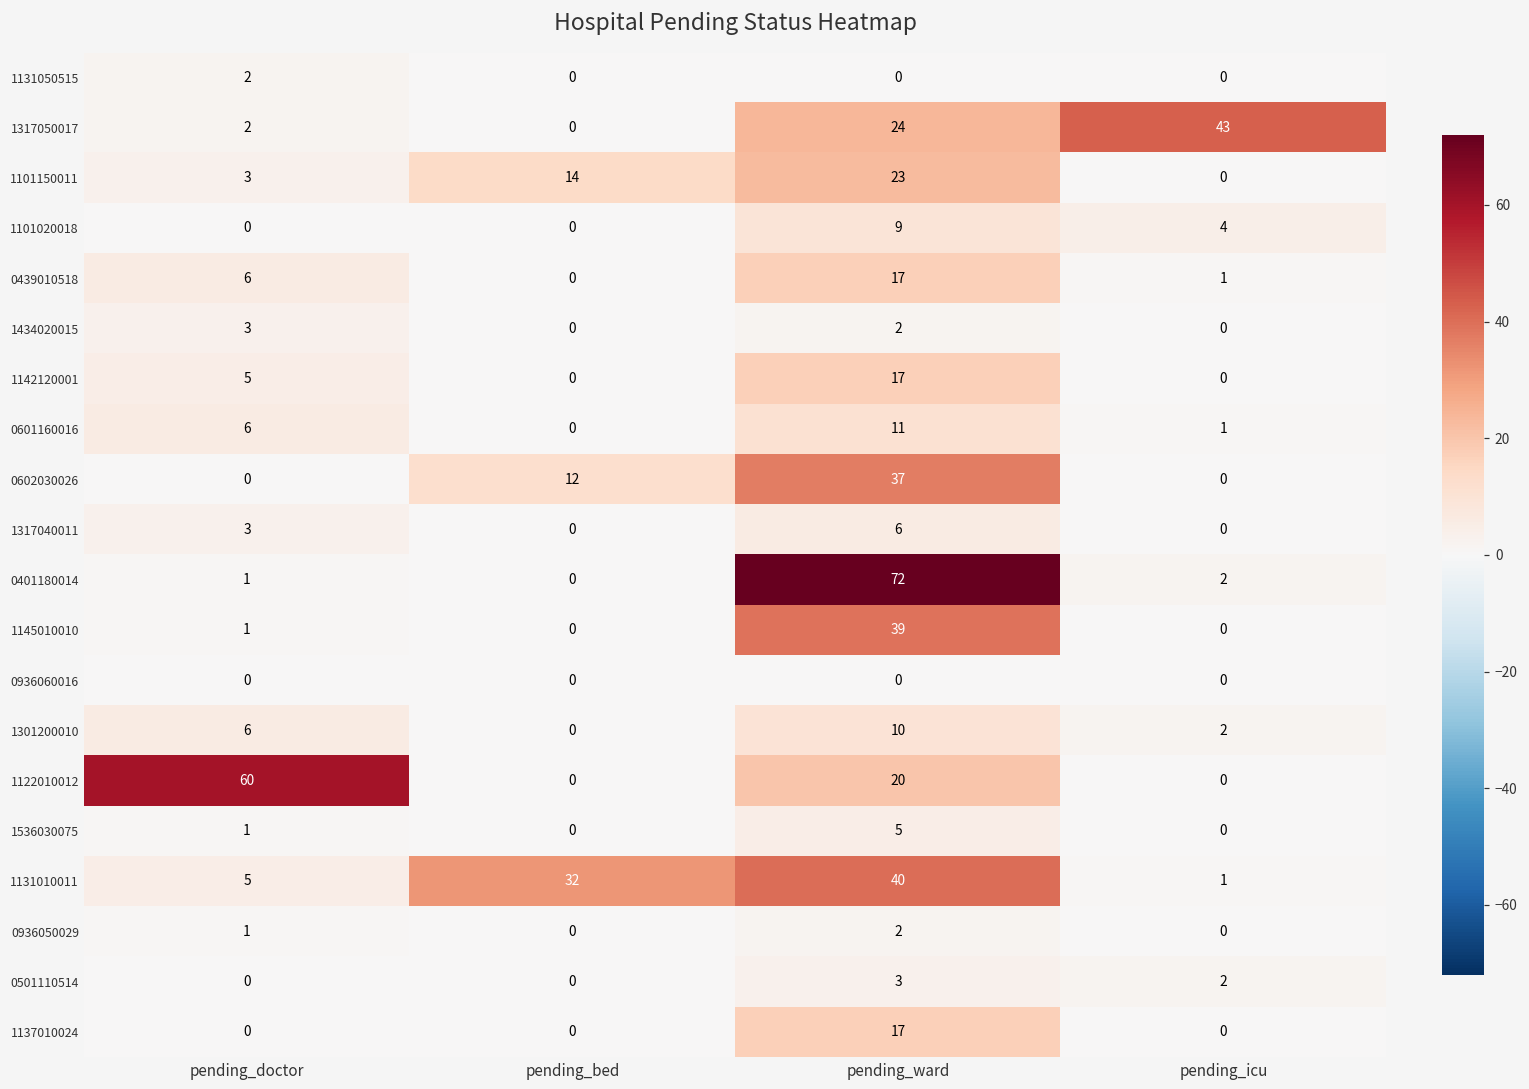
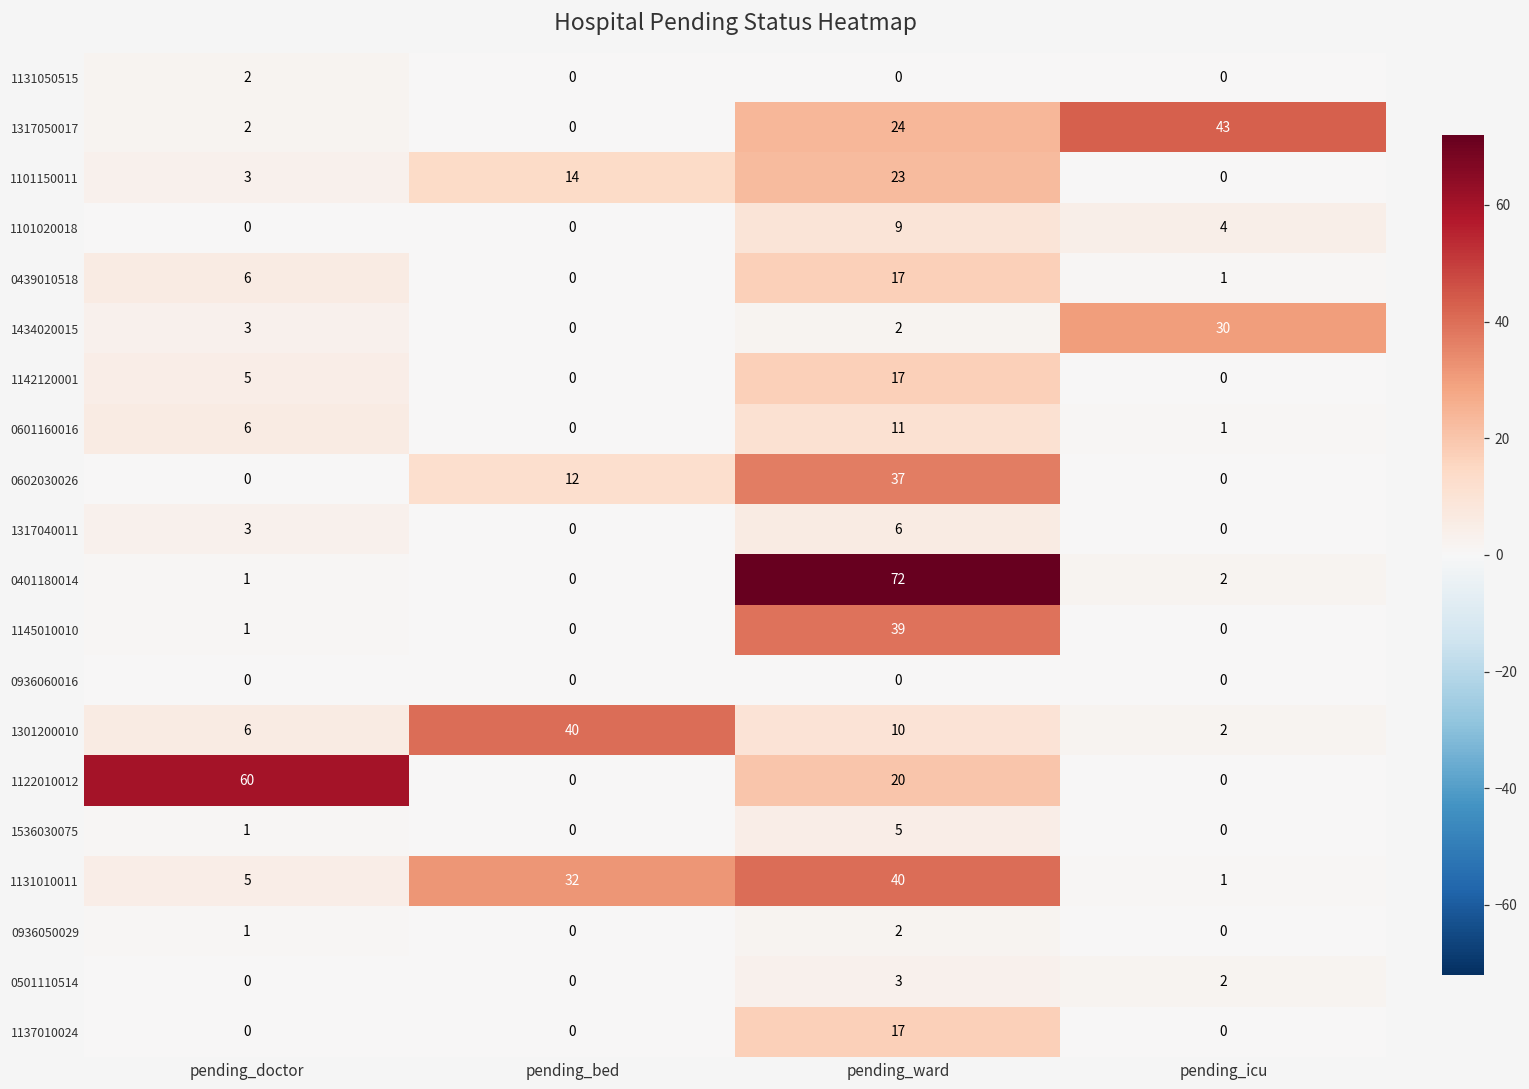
1434020015, pending_icu: 0 -> 30
1301200010, pending_bed: 0 -> 40
